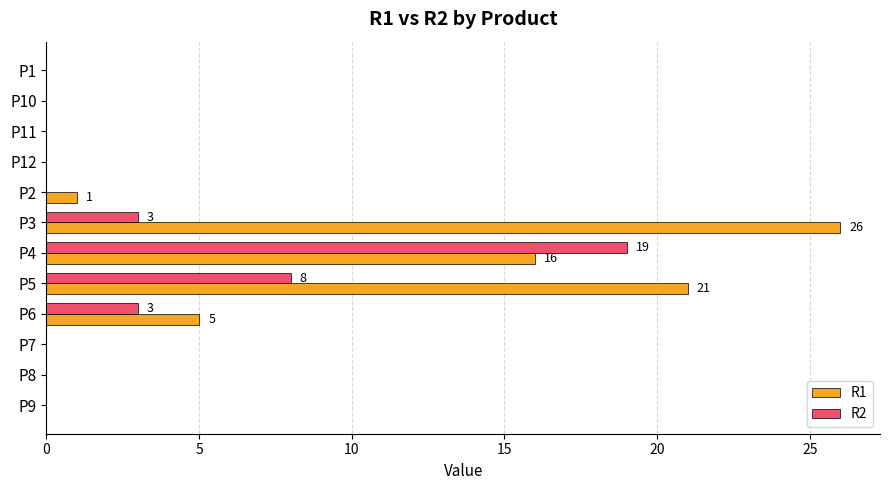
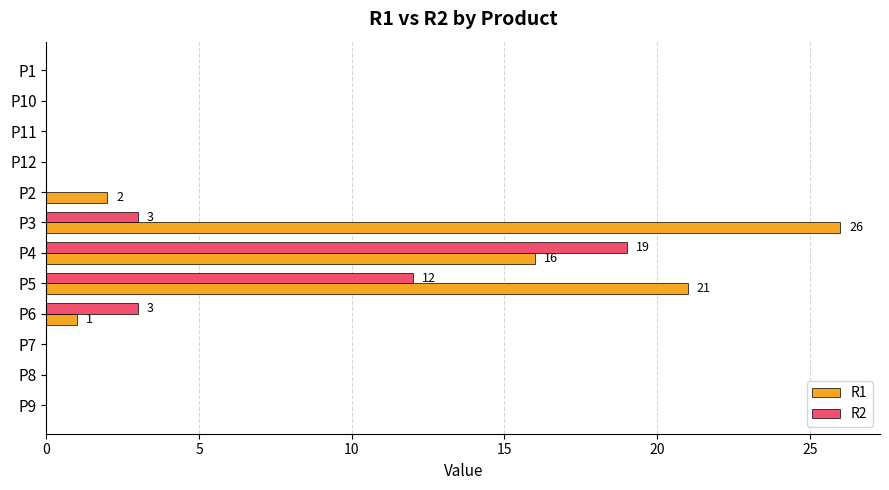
R1, P2: 1 -> 2
R2, P5: 8 -> 12
R1, P6: 5 -> 1
